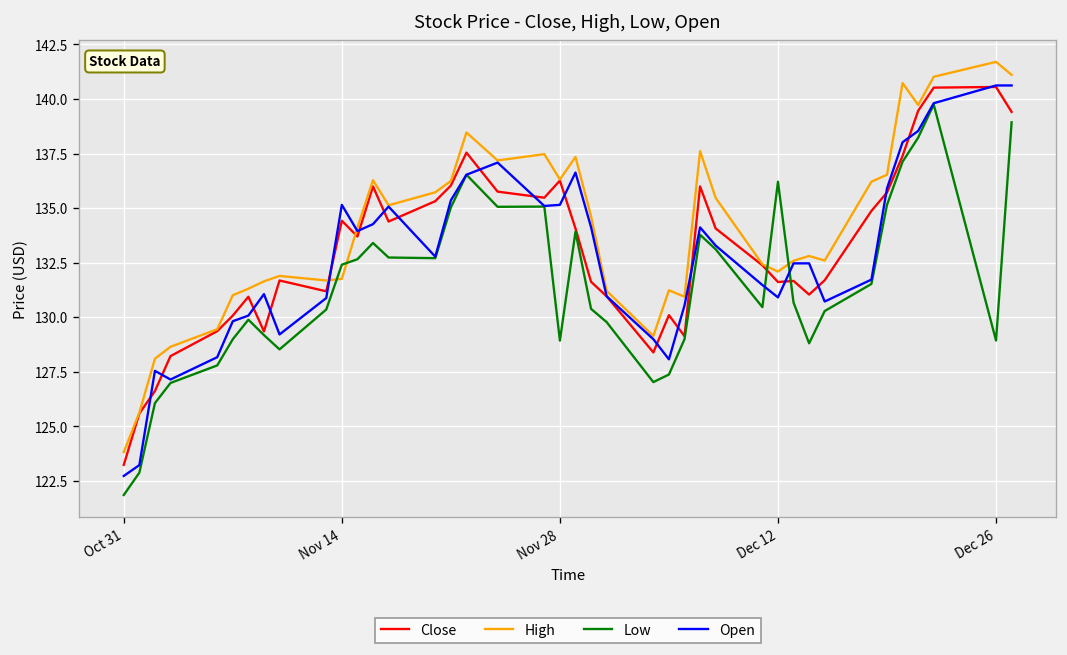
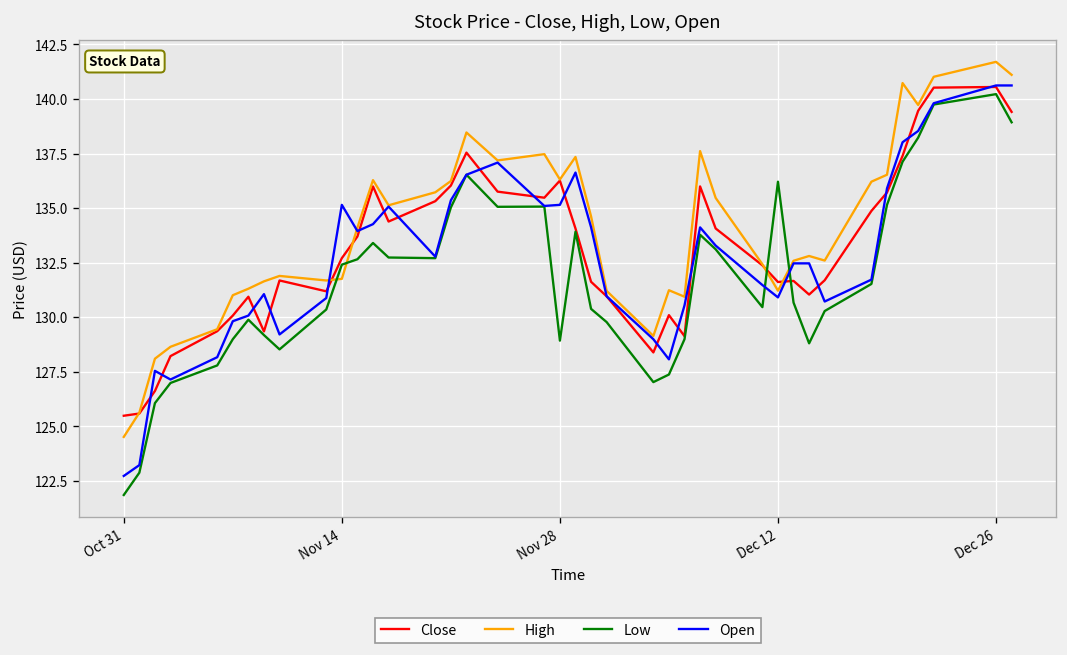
Close, Oct 31: 123.2 -> 125.5
High, Oct 31: 123.8 -> 124.5
Close, Nov 14: 134.4 -> 132.7
High, Dec 12: 132.1 -> 131.2
Low, Dec 26: 128.9 -> 140.2
